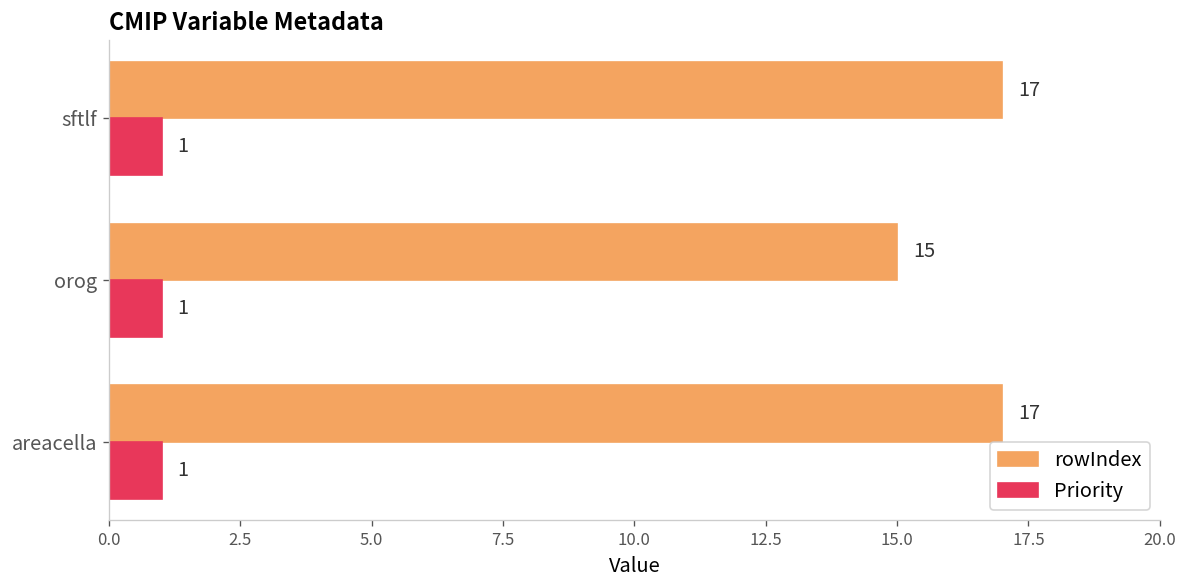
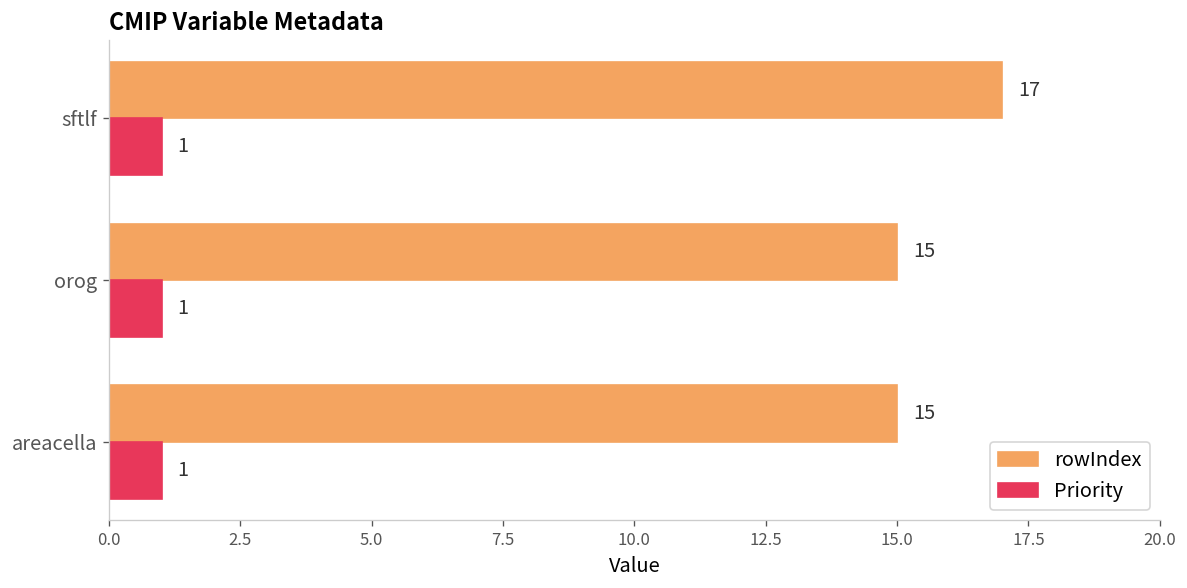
rowIndex, areacella: 17 -> 15
